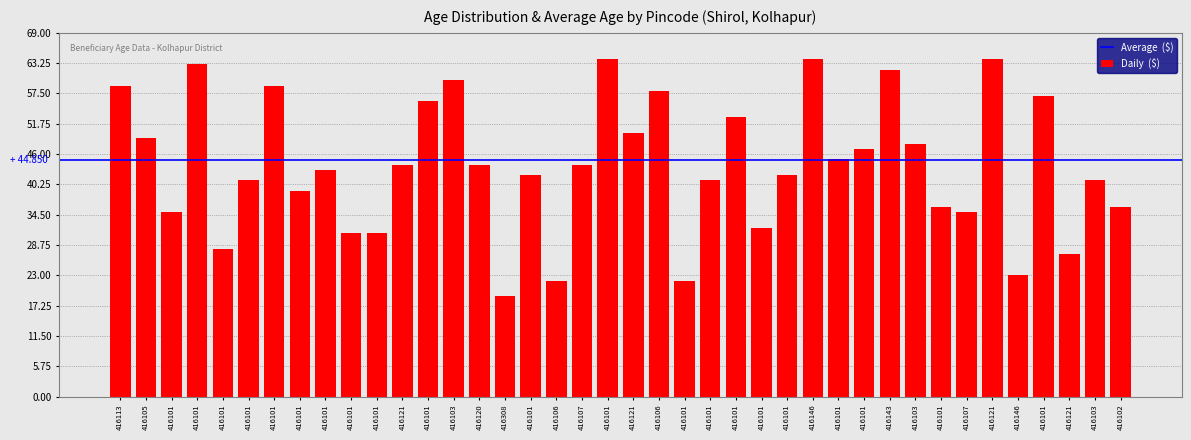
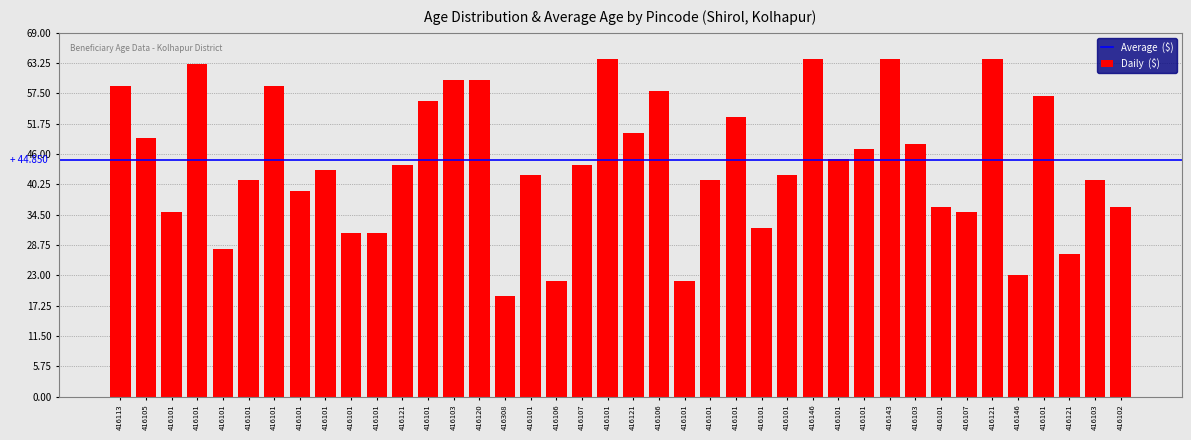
416120: 44 -> 60
416143: 62 -> 64
